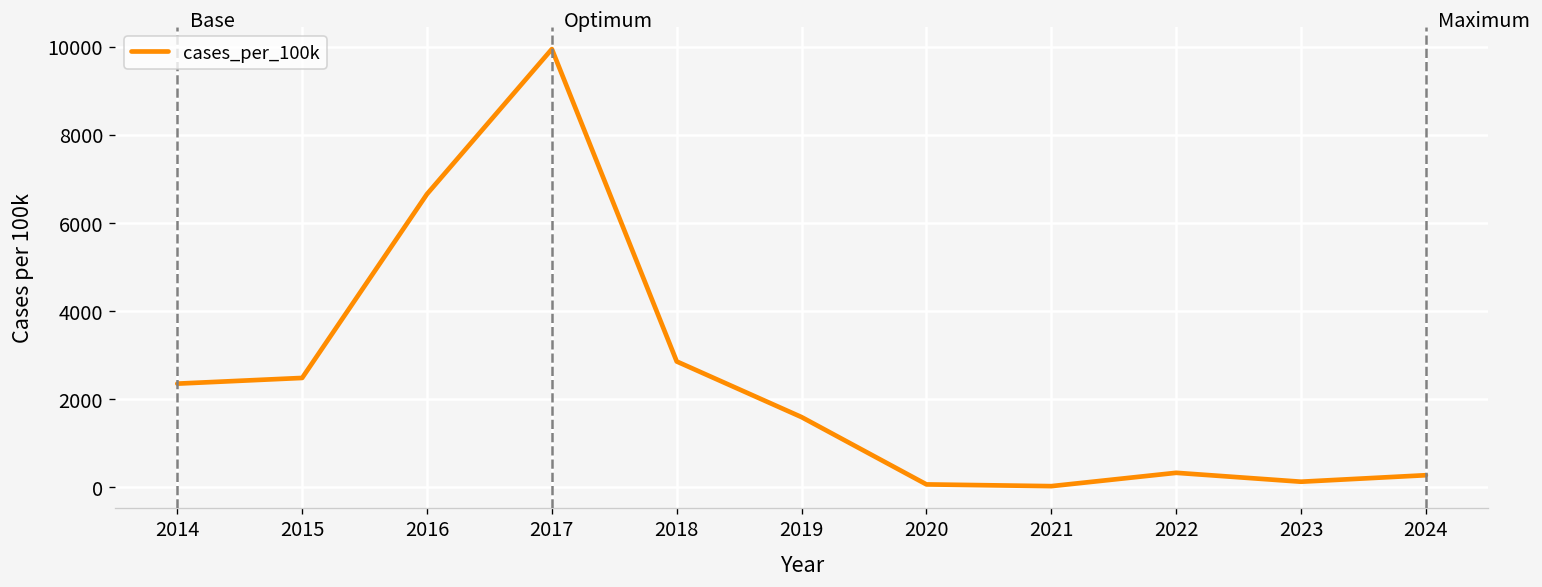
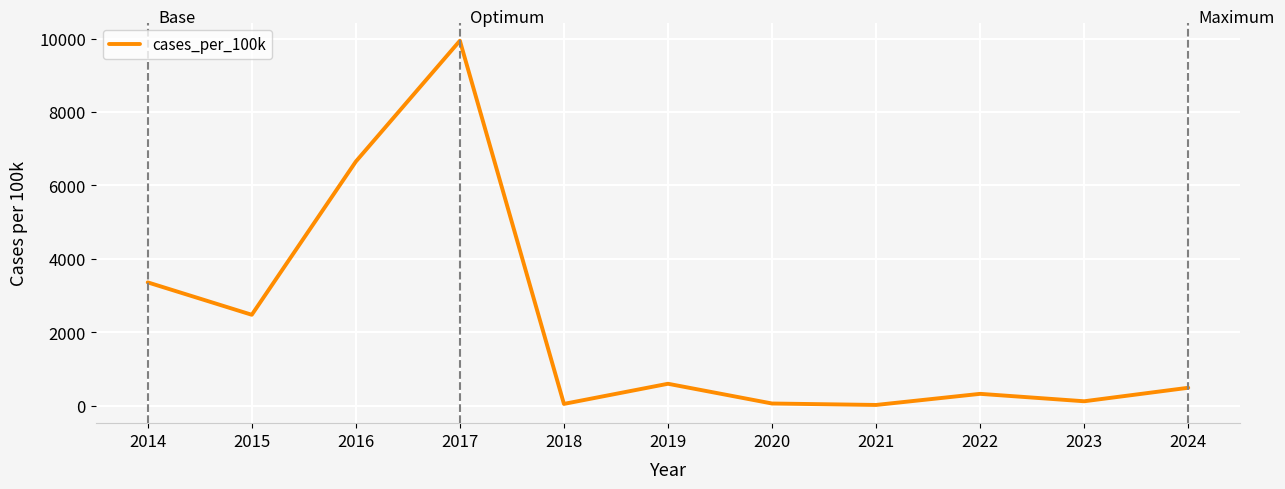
2014: 2300 -> 3400
2018: 2900 -> 100
2019: 1600 -> 600
2024: 300 -> 500
